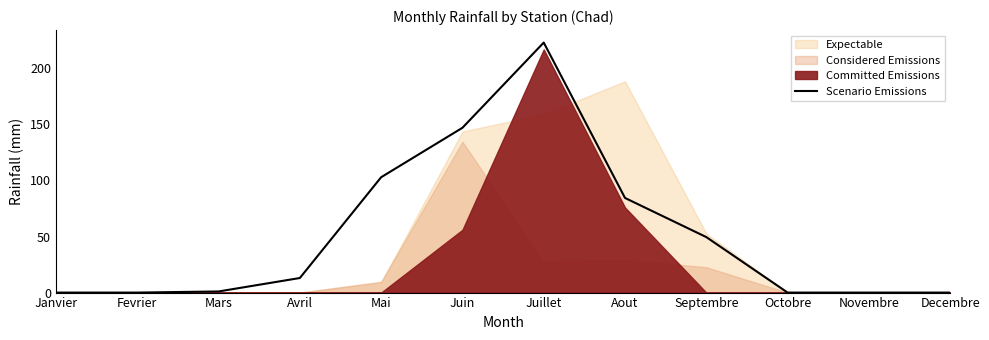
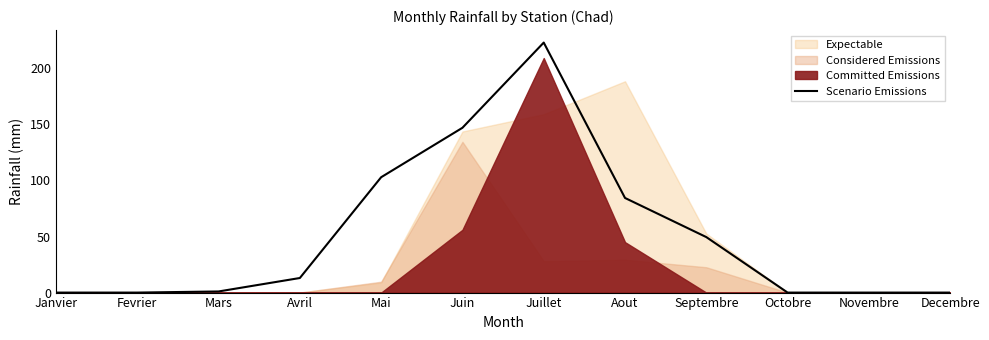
Committed Emissions, Juillet: 217 -> 209
Committed Emissions, Aout: 76 -> 45
